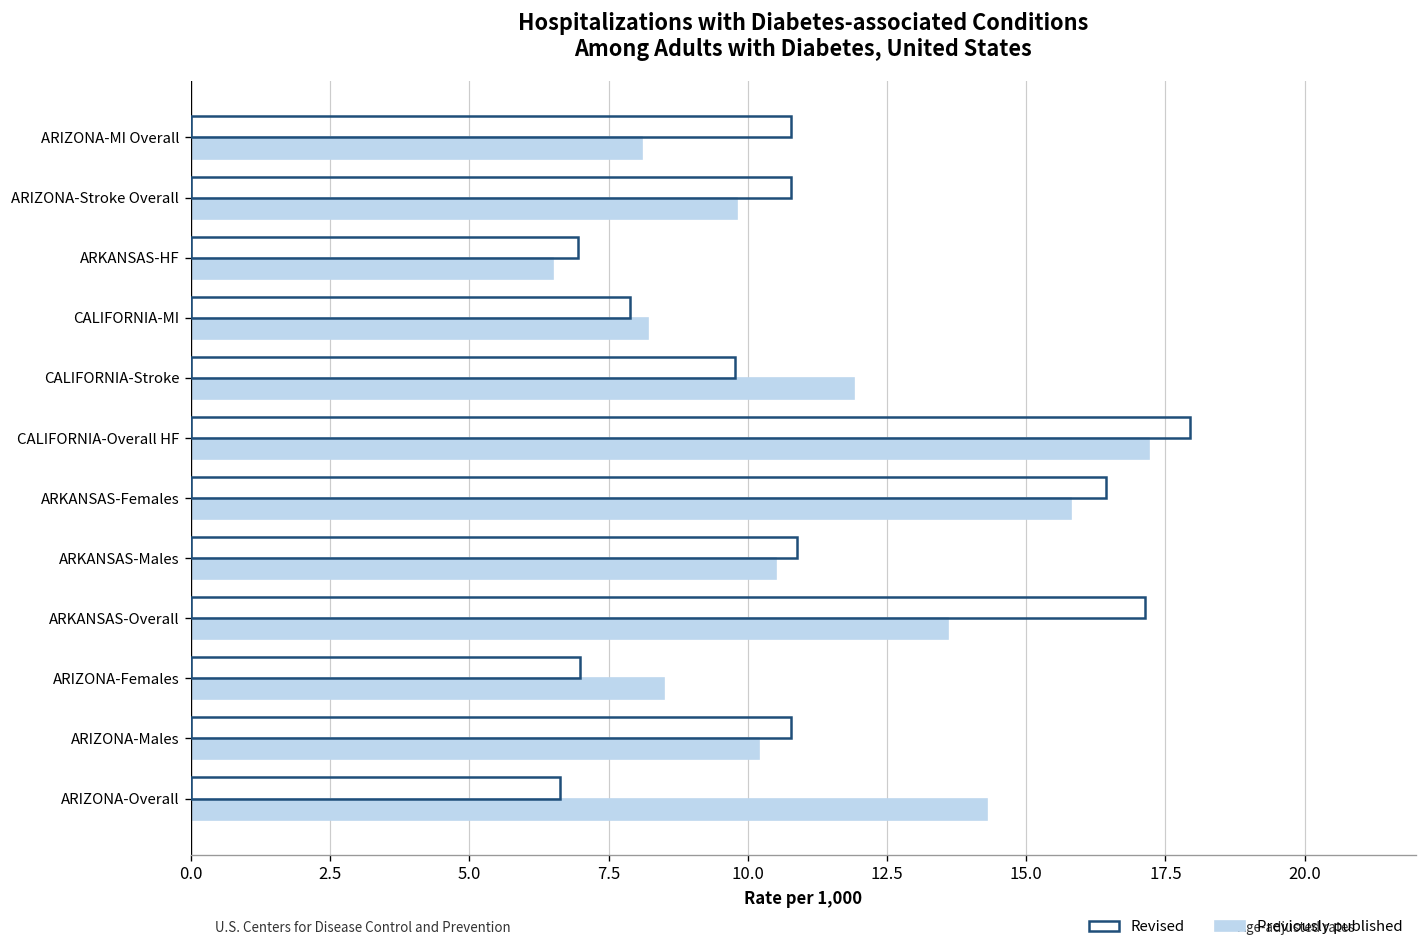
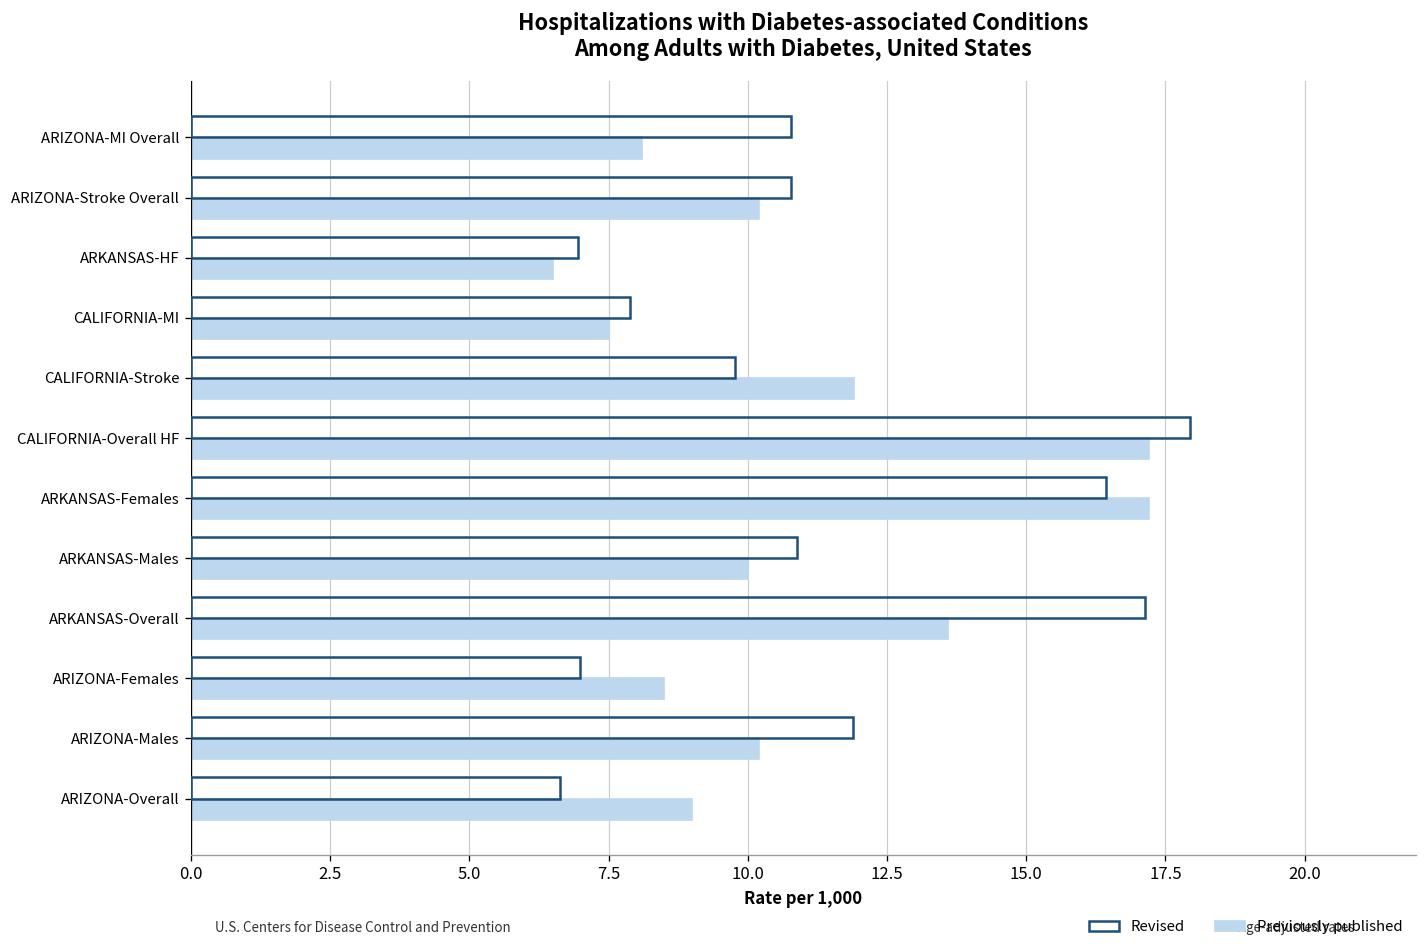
Previously published, ARIZONA-Stroke Overall: 9.8 -> 10.2
Previously published, CALIFORNIA-MI: 8.2 -> 7.5
Previously published, ARKANSAS-Females: 15.8 -> 17.2
Previously published, ARKANSAS-Males: 10.5 -> 10.0
Revised, ARIZONA-Males: 10.8 -> 11.9
Previously published, ARIZONA-Overall: 14.3 -> 9.0
